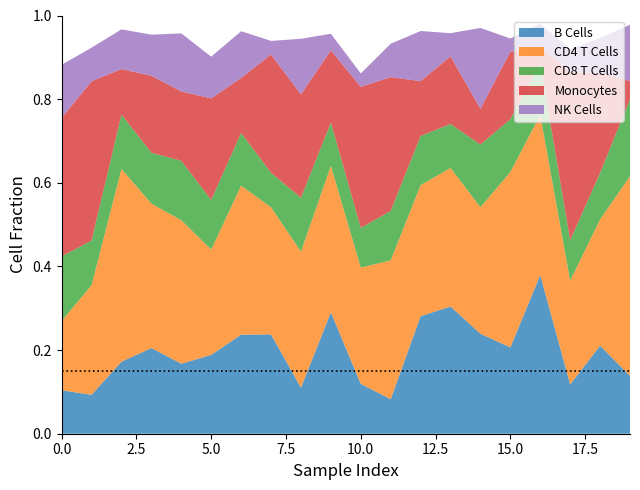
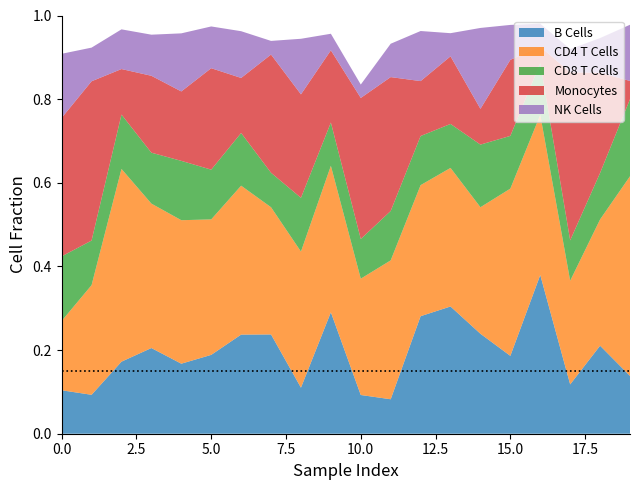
NK Cells, 0.0: 0.13 -> 0.15
CD4 T Cells, 5.0: 0.25 -> 0.32
B Cells, 10.0: 0.12 -> 0.09
B Cells, 15.0: 0.21 -> 0.19
CD4 T Cells, 15.0: 0.42 -> 0.40
Monocytes, 15.0: 0.16 -> 0.18
NK Cells, 15.0: 0.03 -> 0.08
